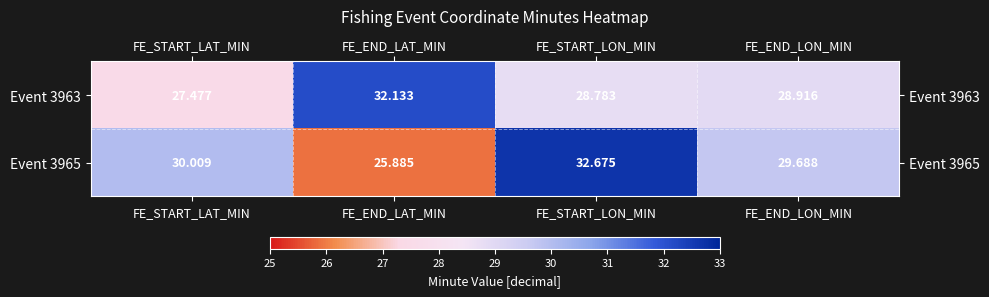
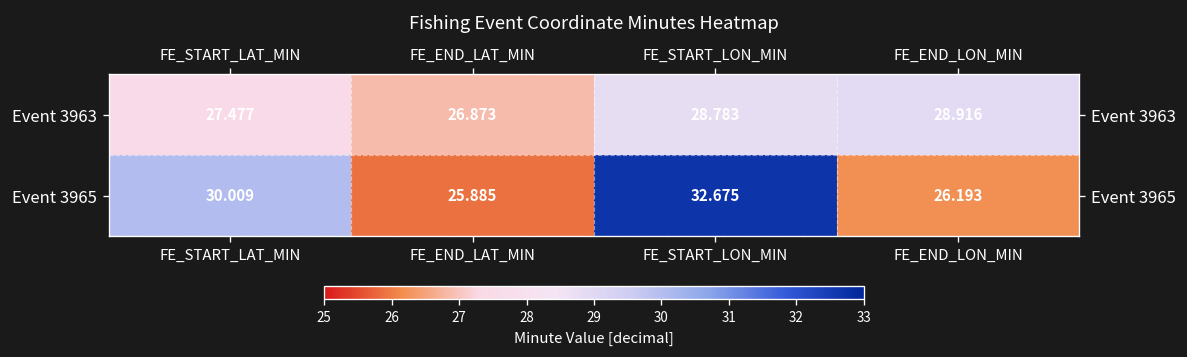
Event 3963, FE_END_LAT_MIN: 32.133 -> 26.873
Event 3965, FE_END_LON_MIN: 29.688 -> 26.193
